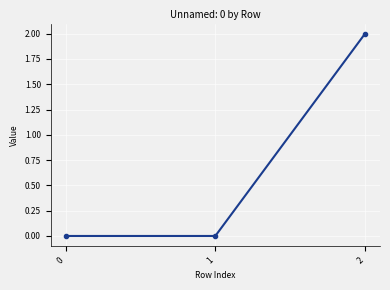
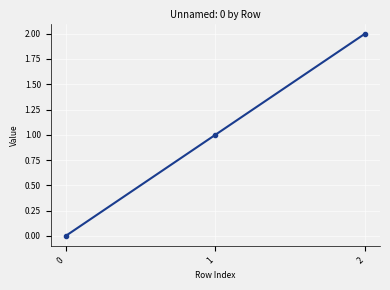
1: 0 -> 1
